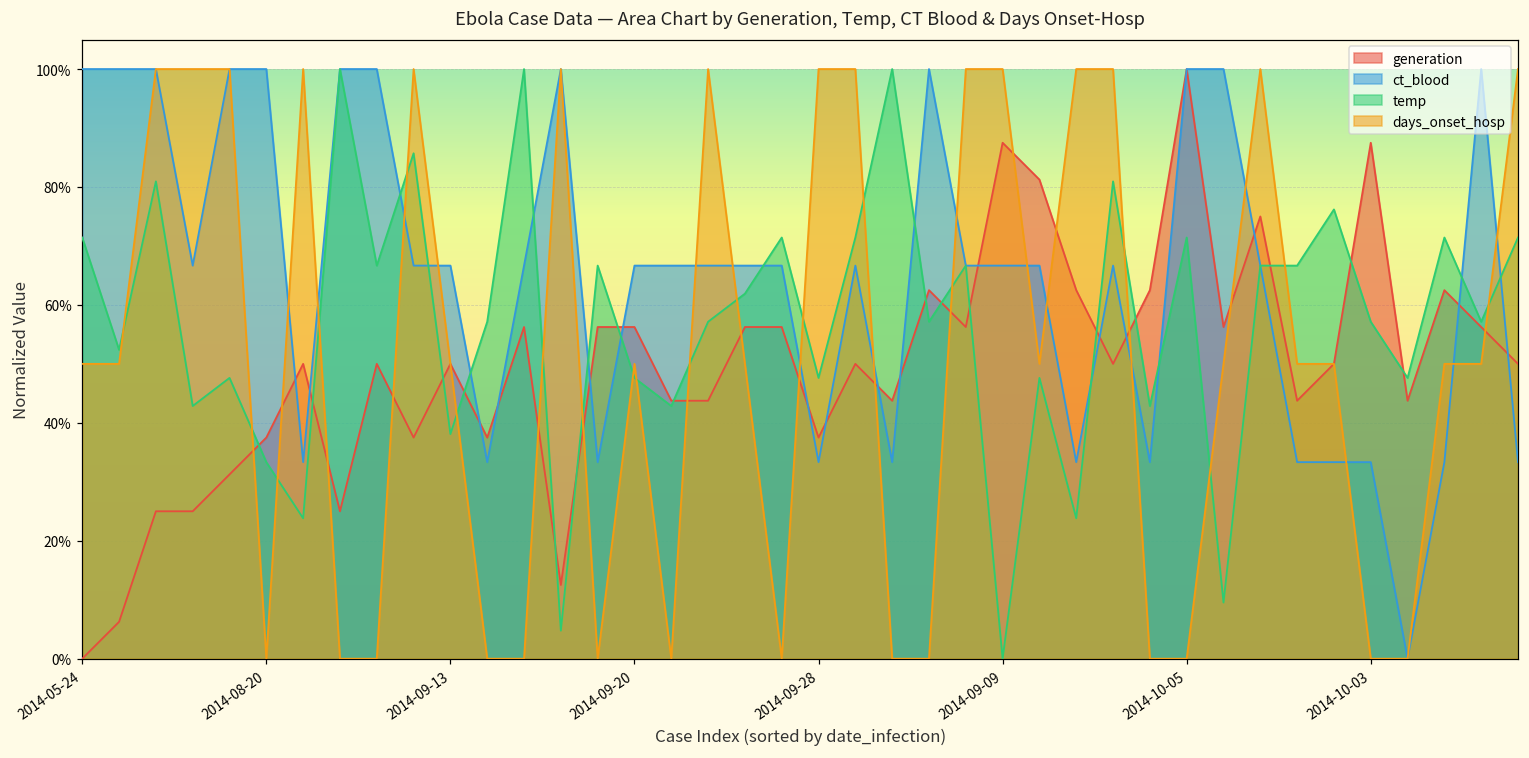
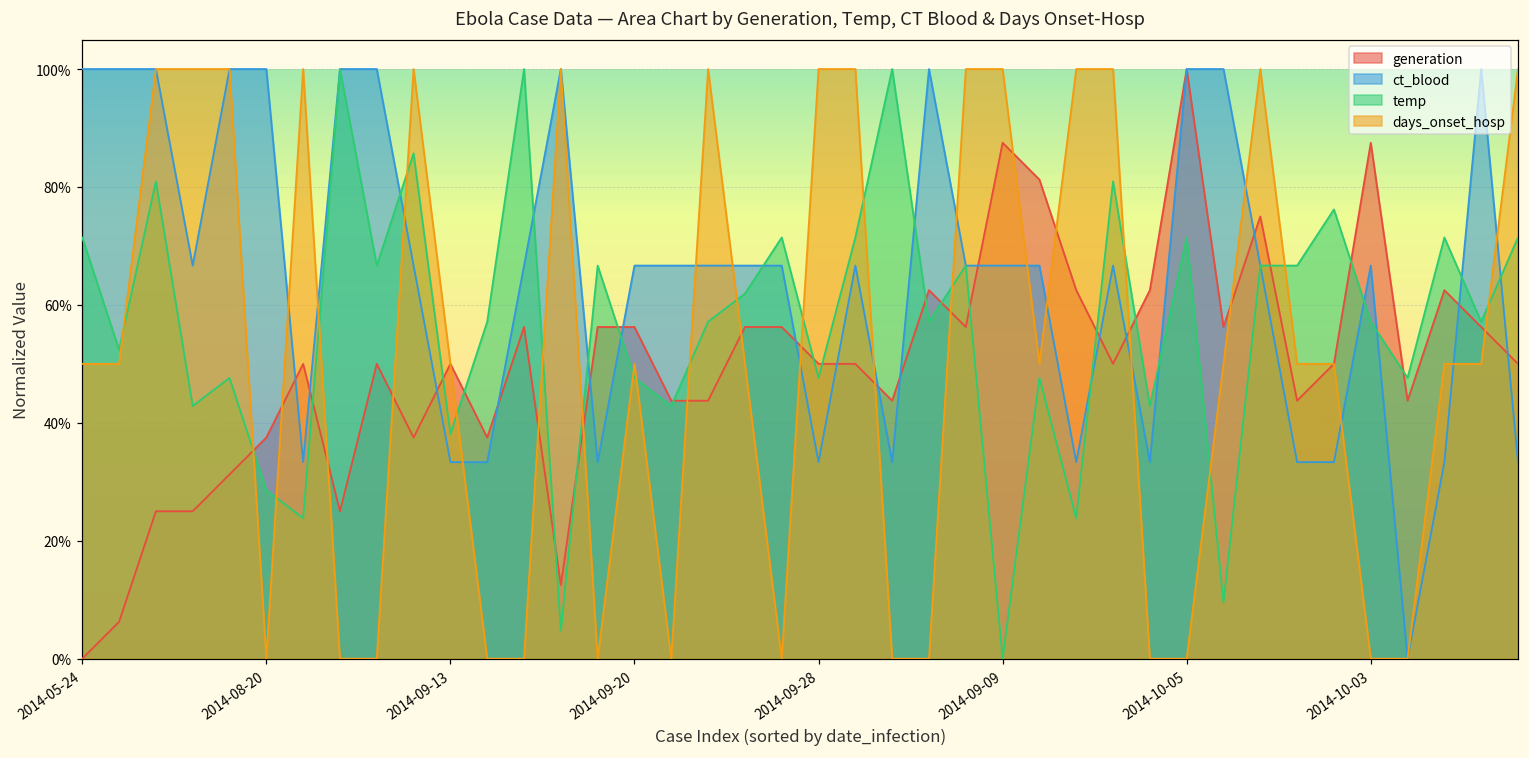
temp, 2014-08-20: 33% -> 29%
ct_blood, 2014-09-13: 67% -> 33%
generation, 2014-09-28: 38% -> 50%
ct_blood, 2014-10-03: 33% -> 67%
